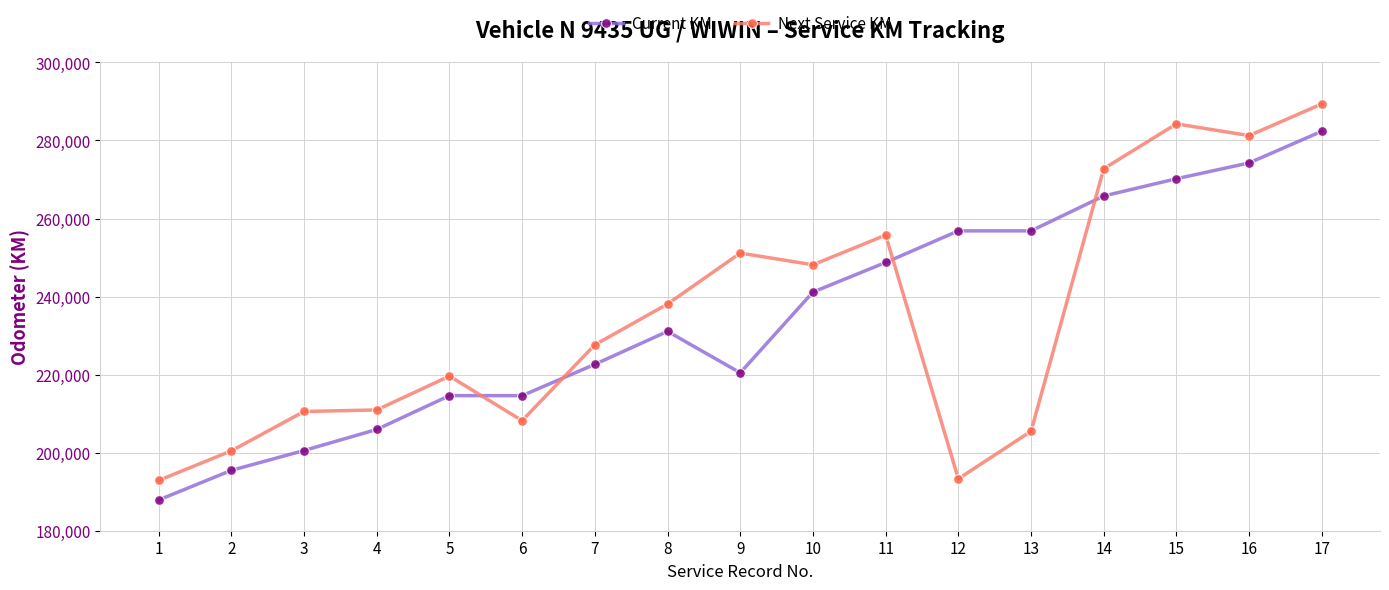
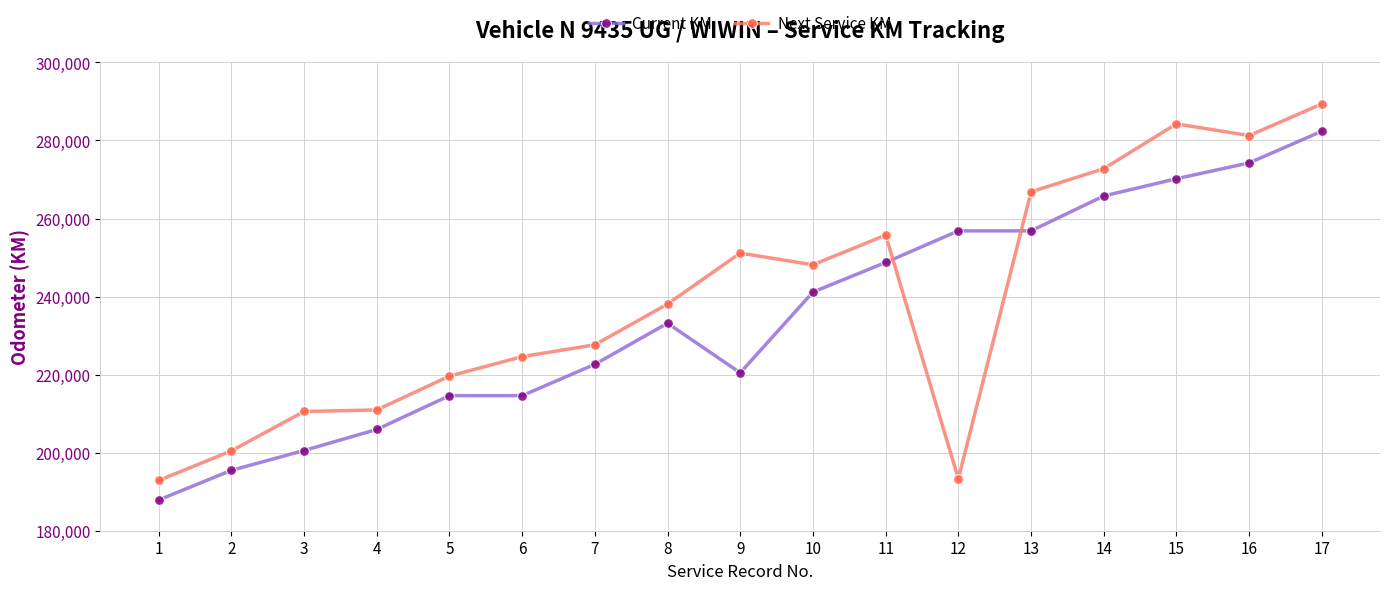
Next Service KM, 6: 208,000 -> 225,000
Current KM, 8: 231,000 -> 233,000
Next Service KM, 13: 205,000 -> 267,000
